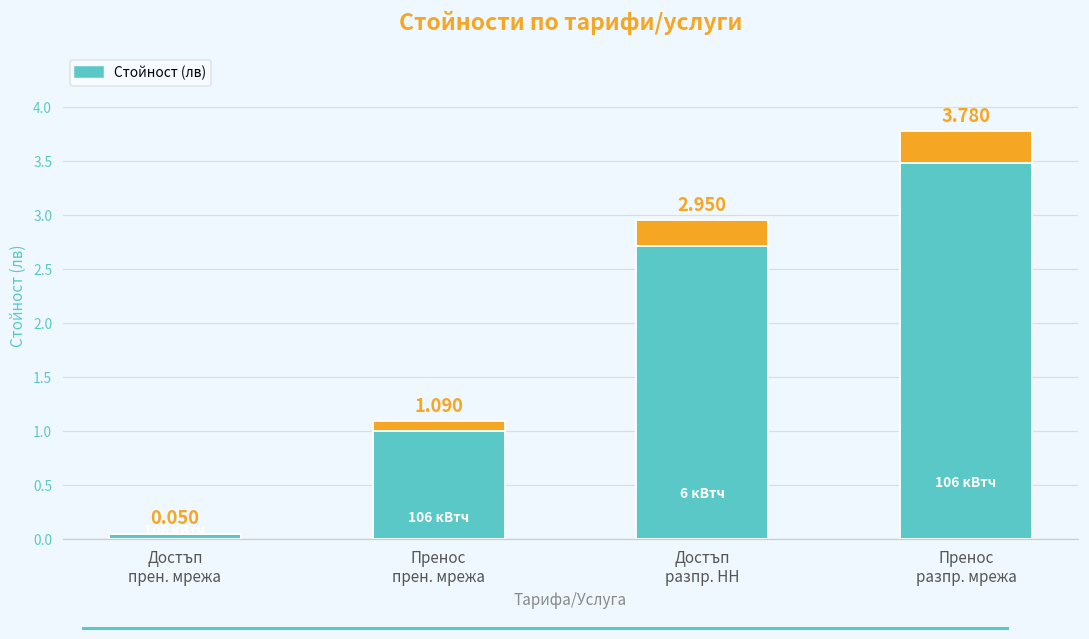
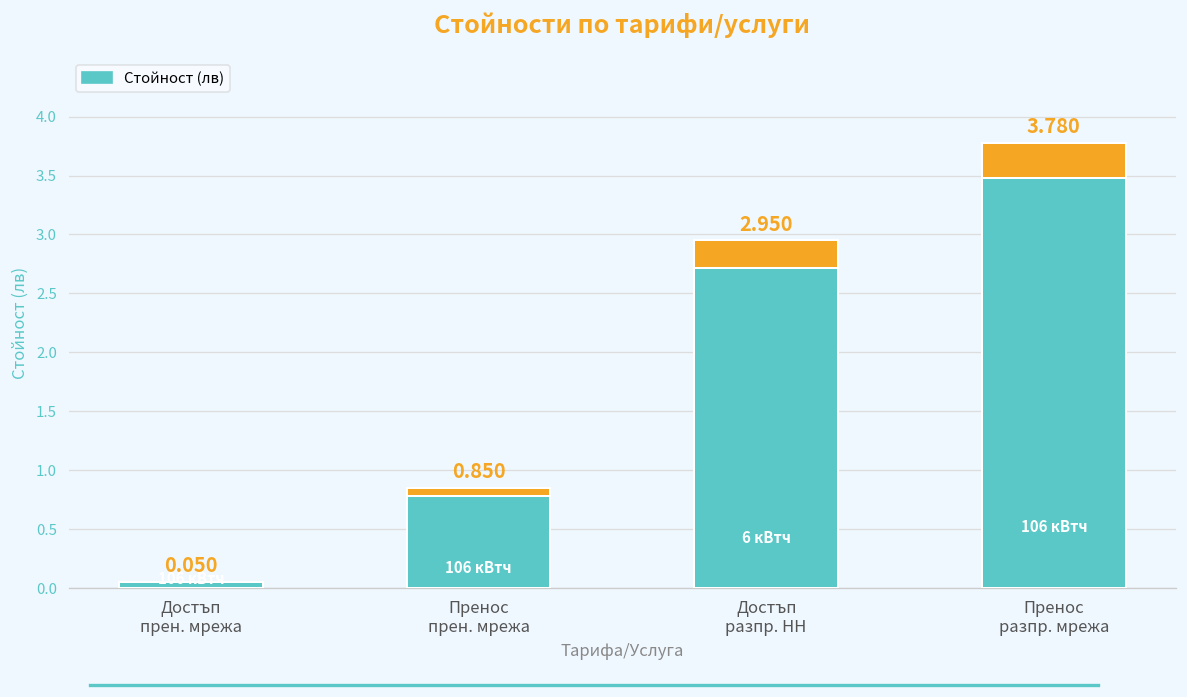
Стойност (лв), Пренос прен. мрежа: 1.090 -> 0.850
